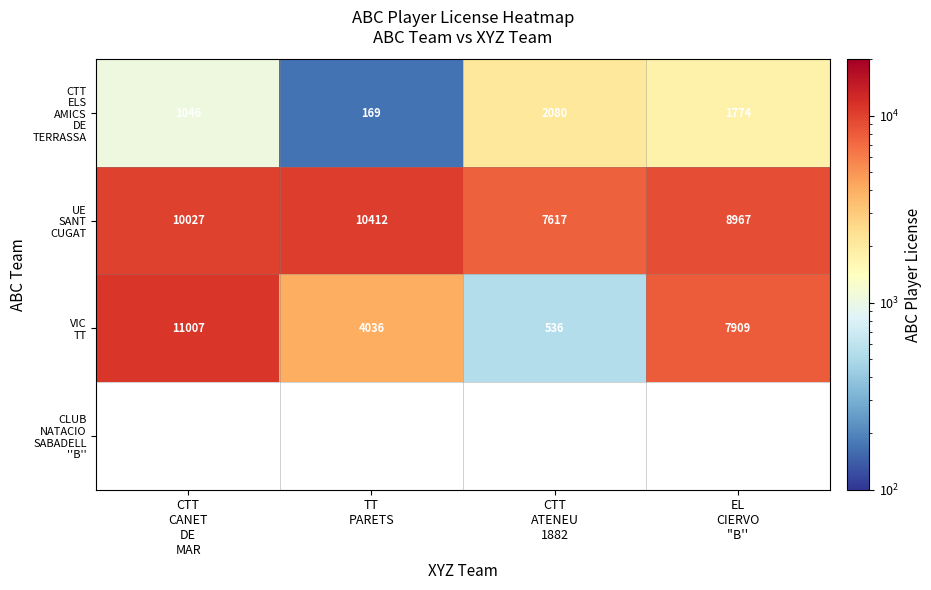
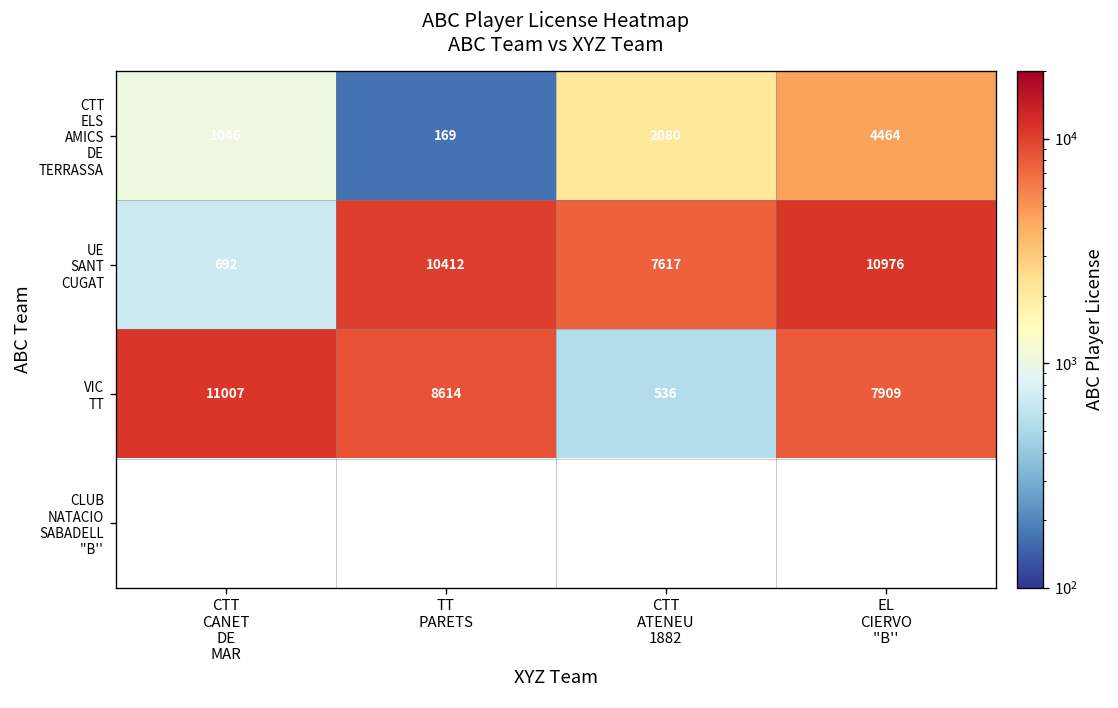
CTT ELS AMICS DE TERRASSA, EL CIERVO ''B'': 1774 -> 4464
UE SANT CUGAT, CTT CANET DE MAR: 10027 -> 692
UE SANT CUGAT, EL CIERVO ''B'': 8967 -> 10976
VIC TT, TT PARETS: 4036 -> 8614
